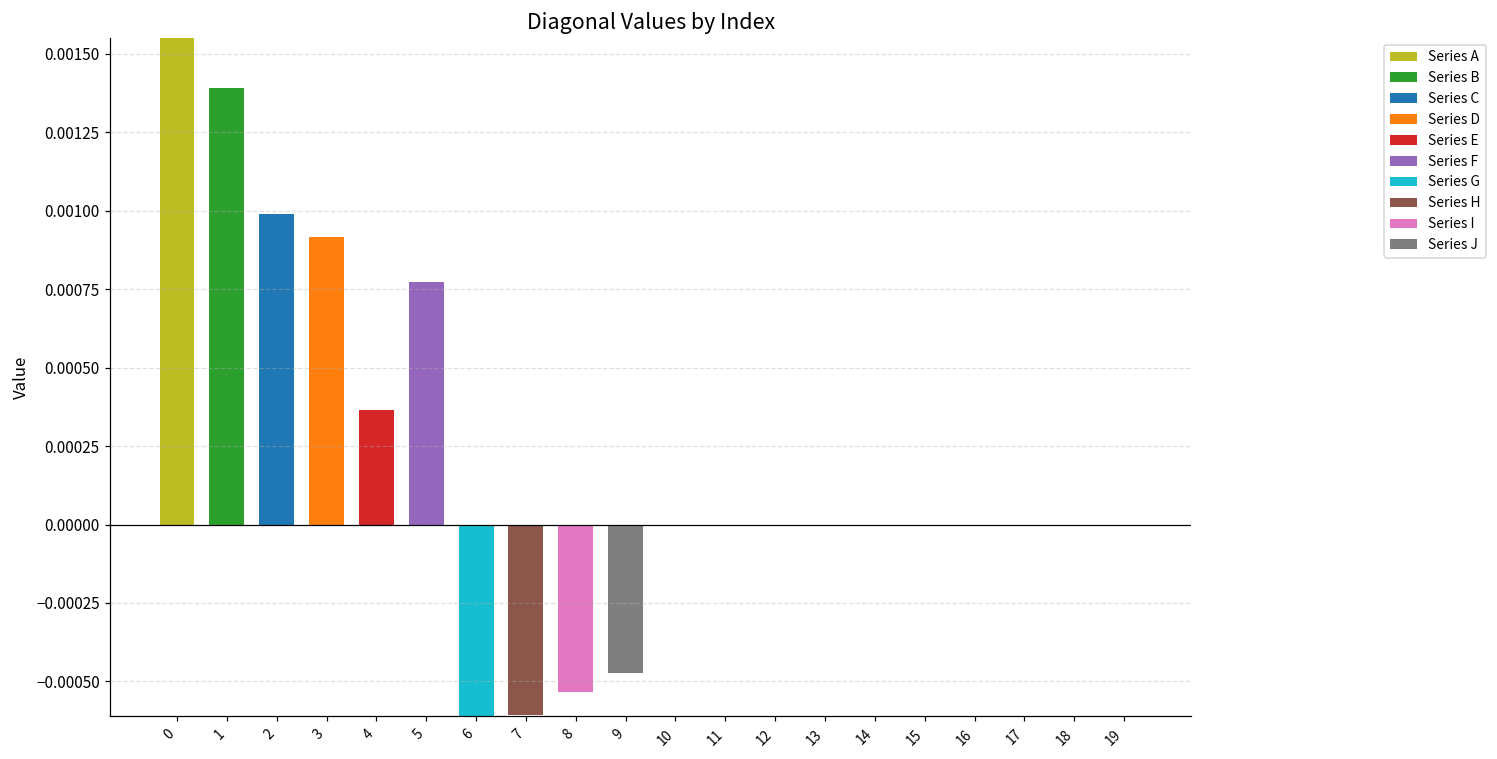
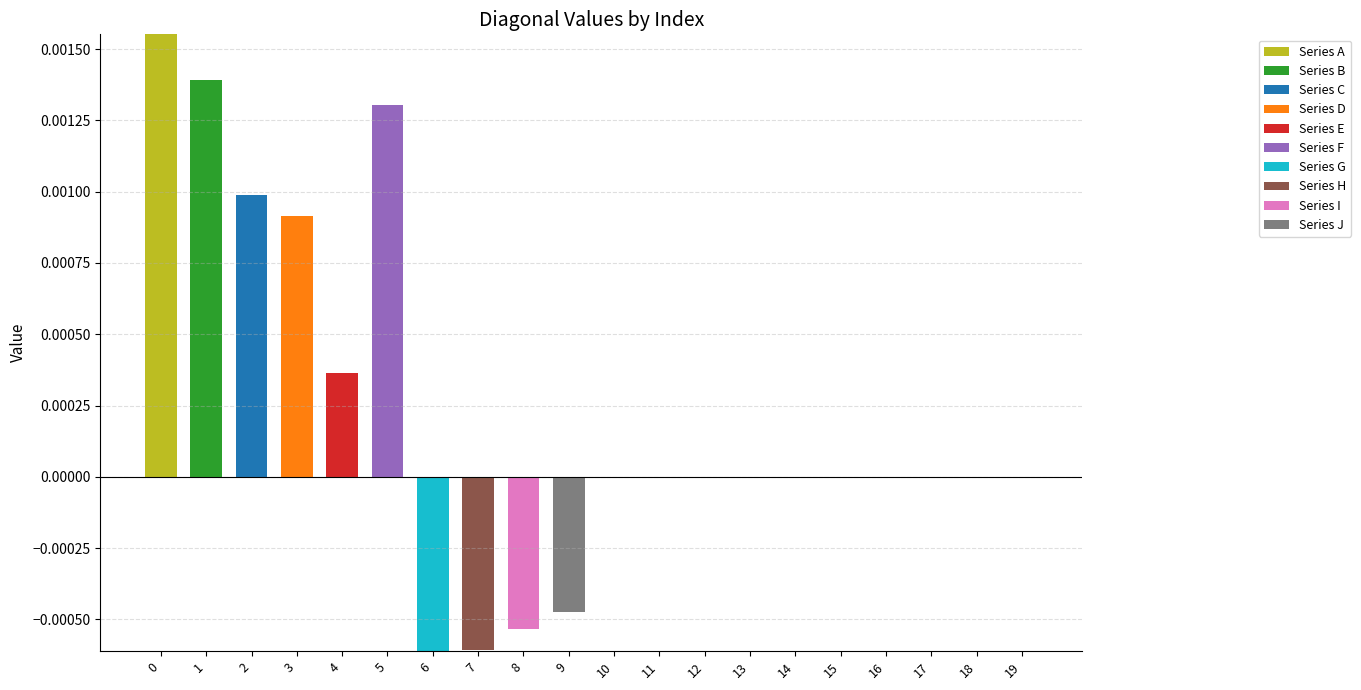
Series F, 5: 0.00077 -> 0.00130
